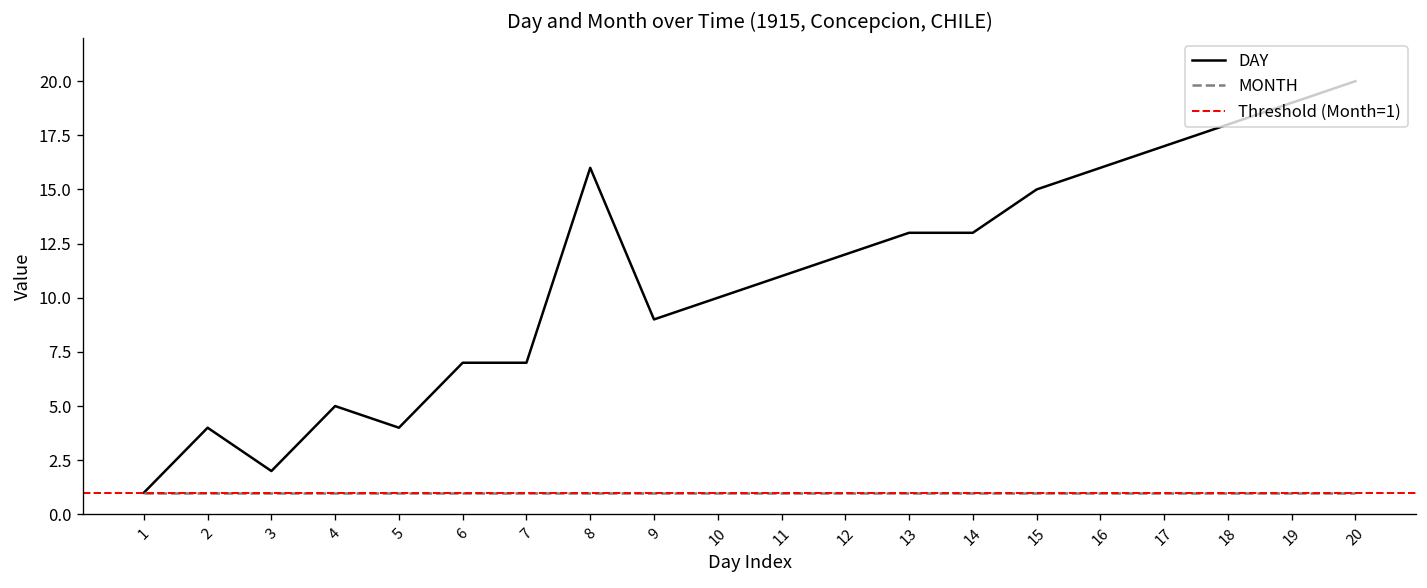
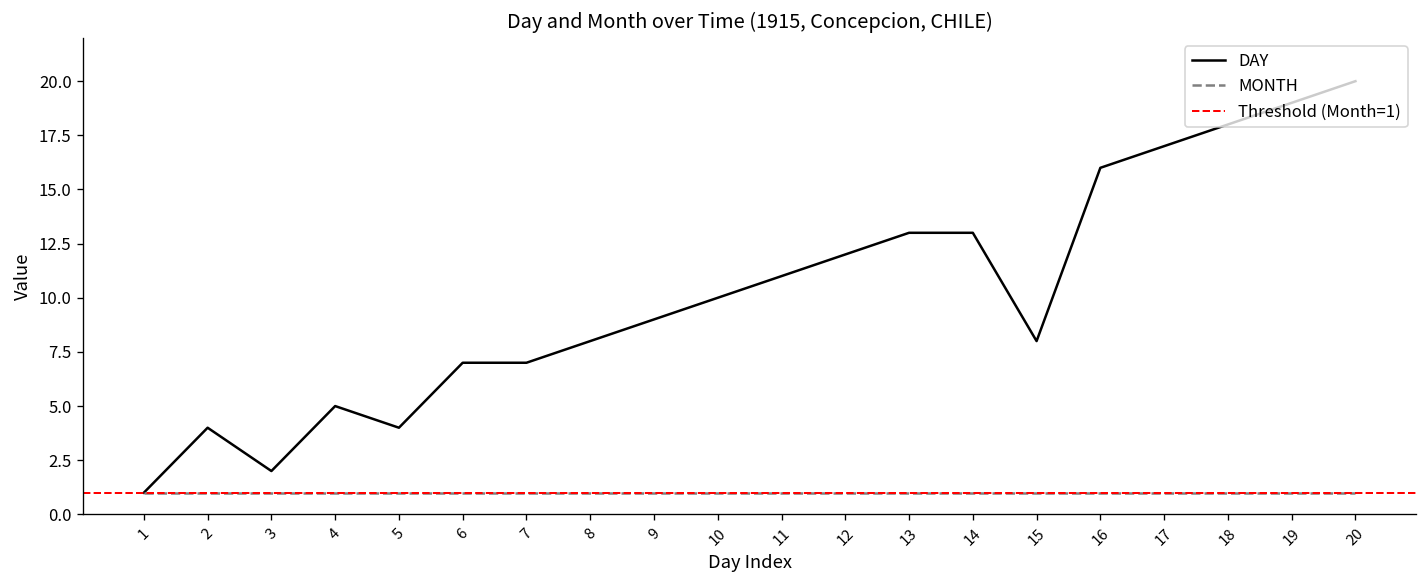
DAY, 8: 16 -> 8
DAY, 15: 15 -> 8
